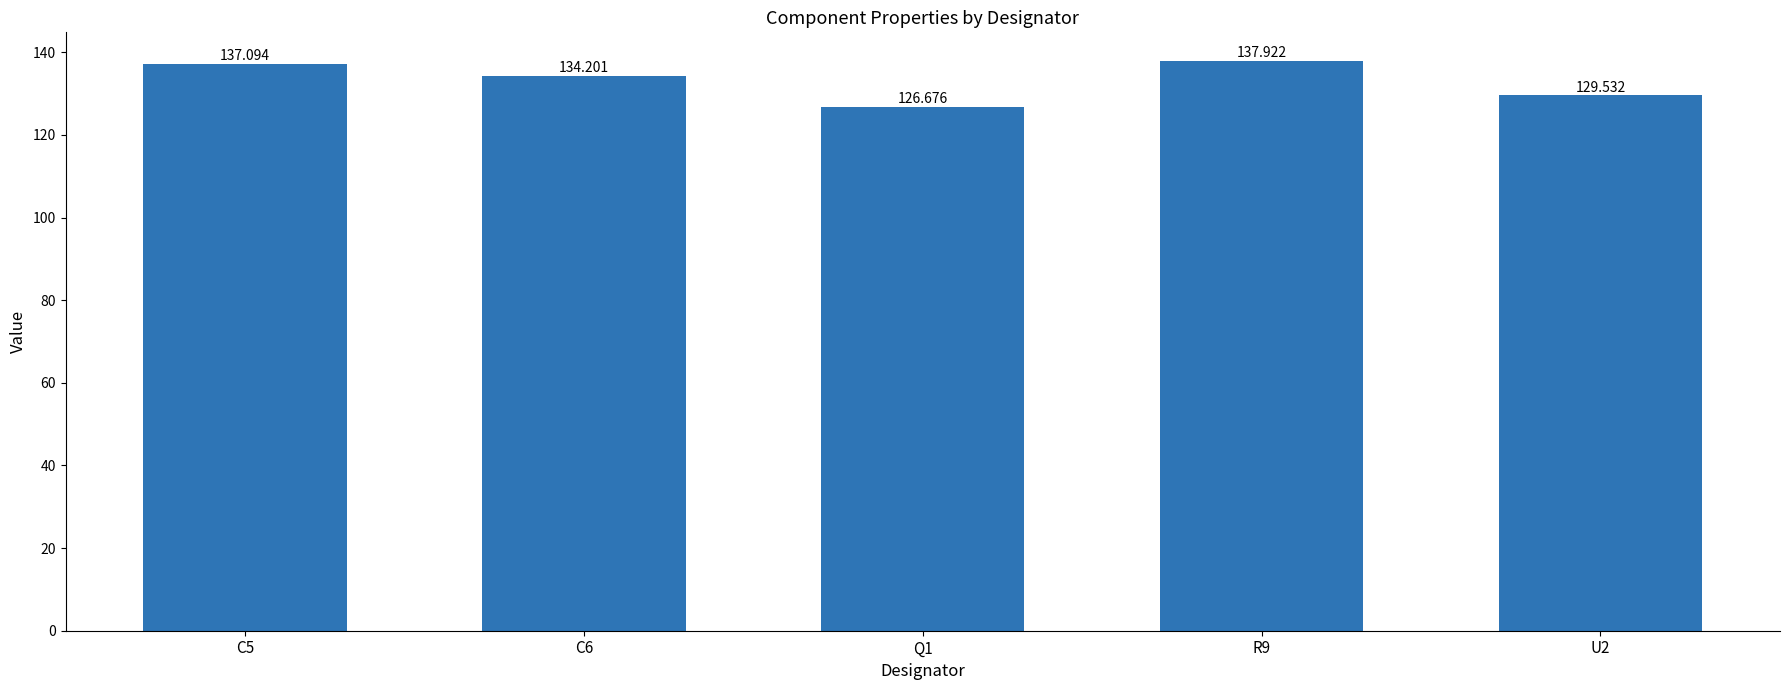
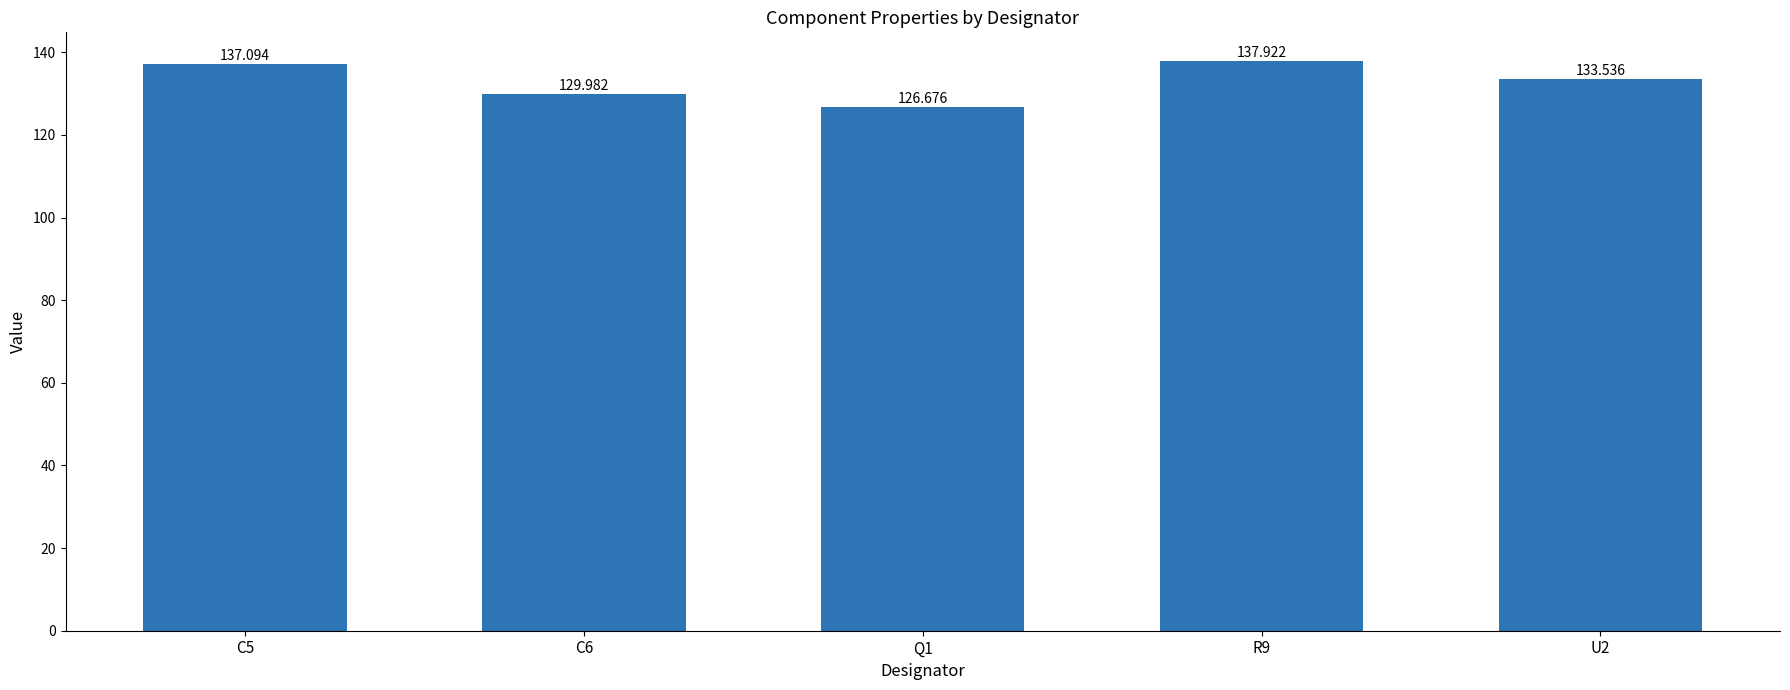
C6: 134.201 -> 129.982
U2: 129.532 -> 133.536
